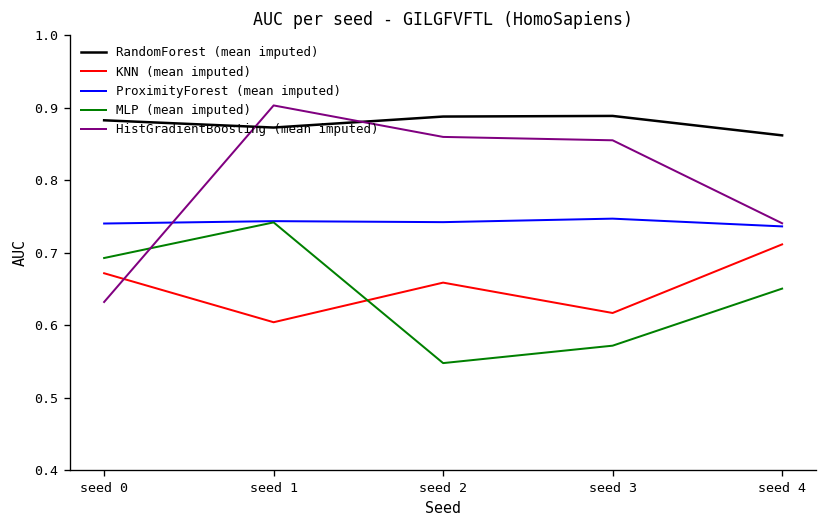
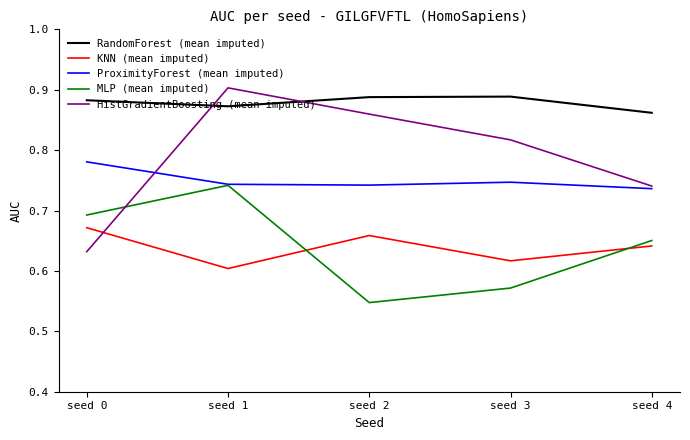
ProximityForest (mean imputed), seed 0: 0.74 -> 0.78
HistGradientBoosting (mean imputed), seed 3: 0.86 -> 0.82
KNN (mean imputed), seed 4: 0.71 -> 0.64
